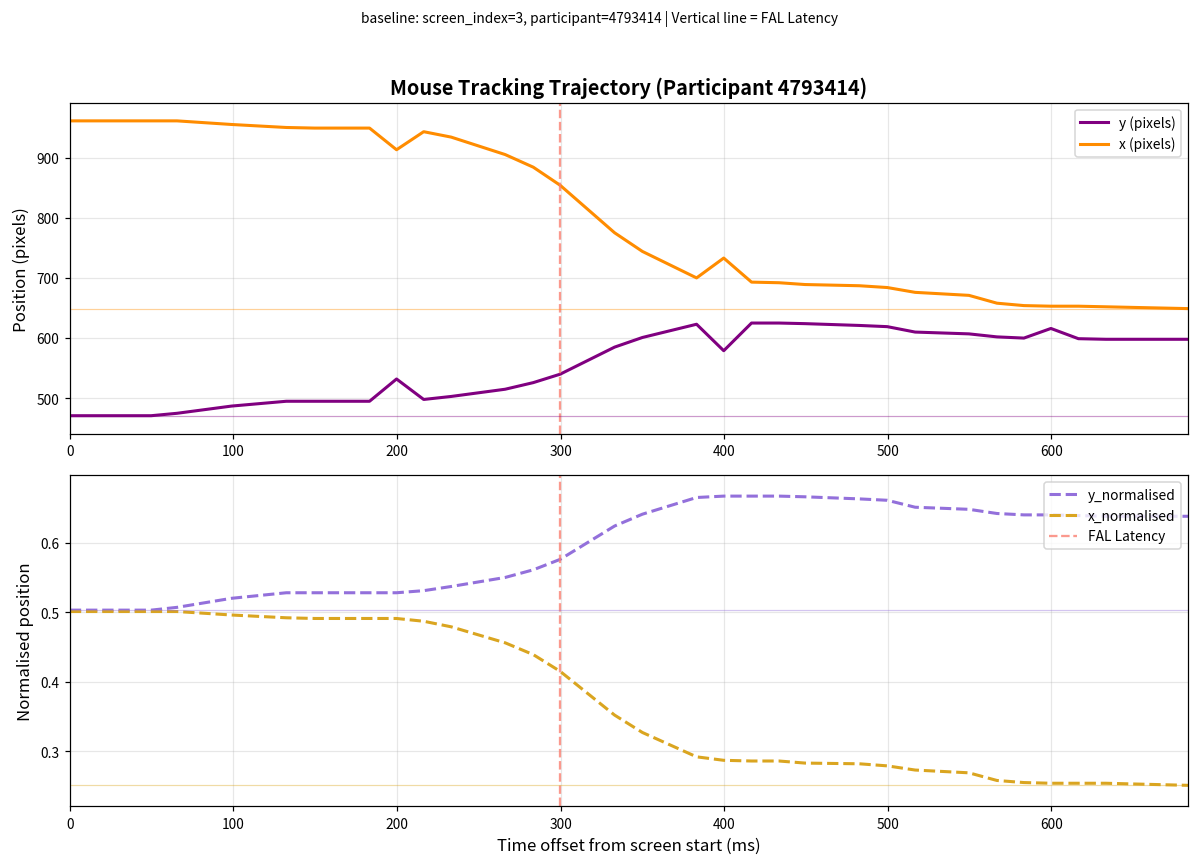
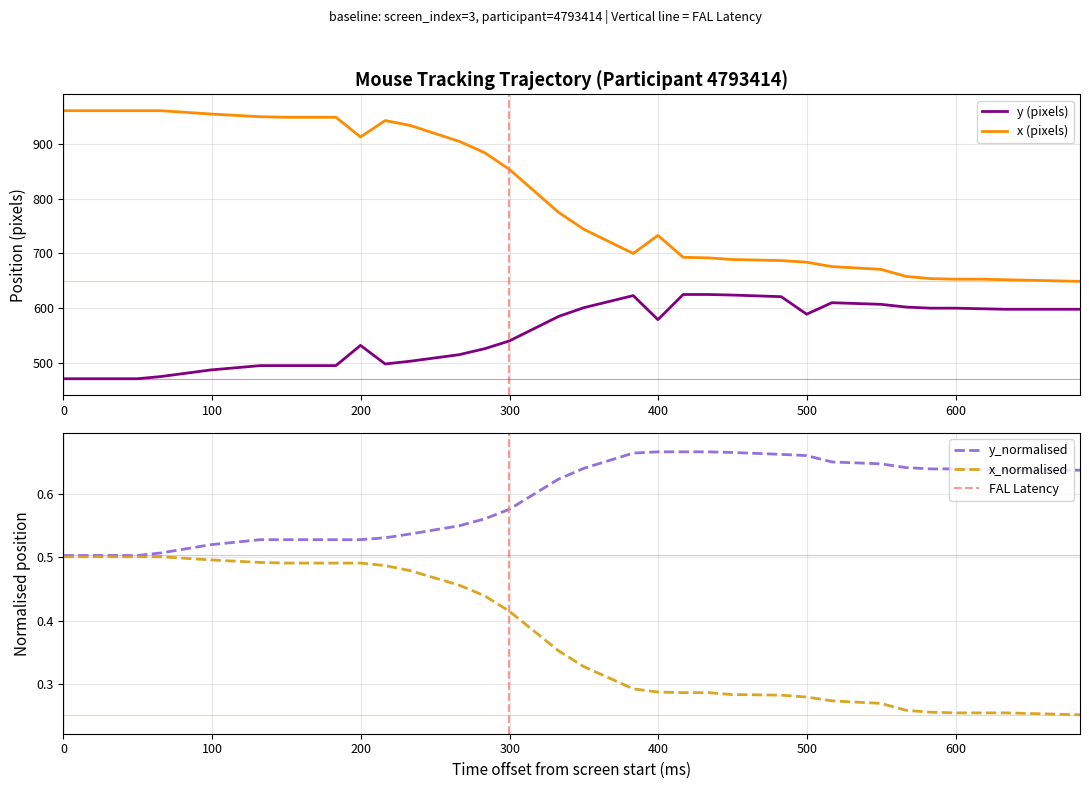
Mouse Tracking Trajectory (Participant 4793414), y (pixels), 500: 620 -> 590
Mouse Tracking Trajectory (Participant 4793414), y (pixels), 600: 620 -> 600
